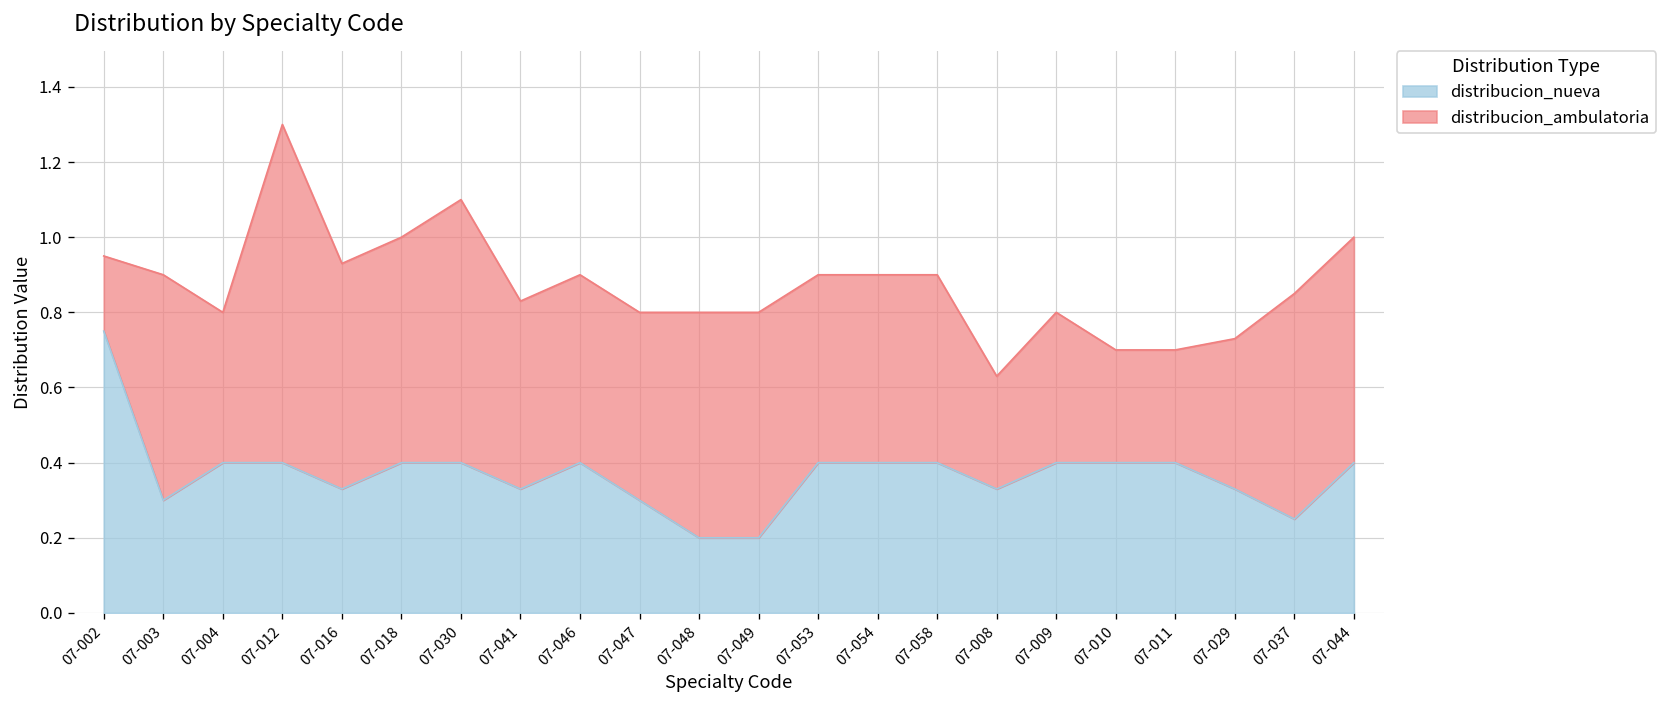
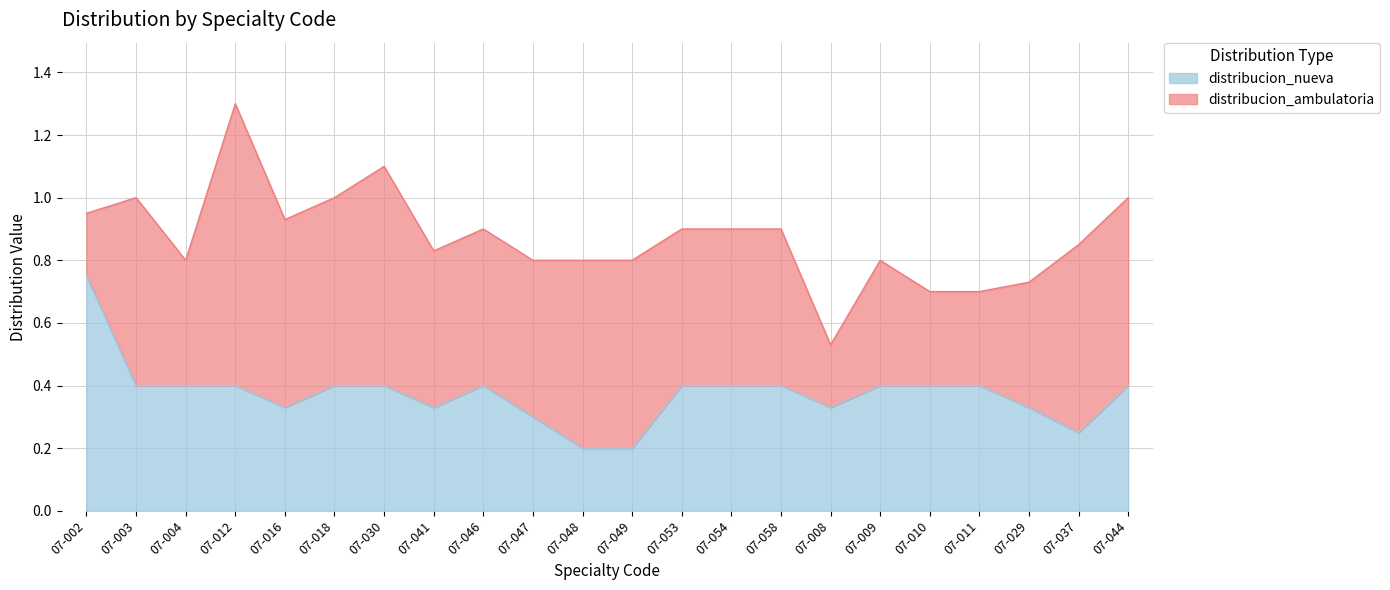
distribucion_nueva, 07-003: 0.3 -> 0.4
distribucion_ambulatoria, 07-008: 0.3 -> 0.2
